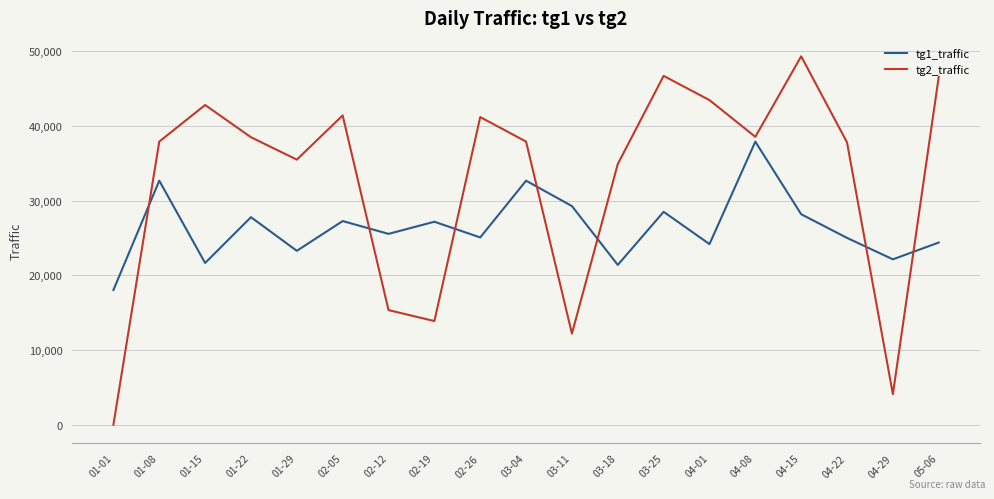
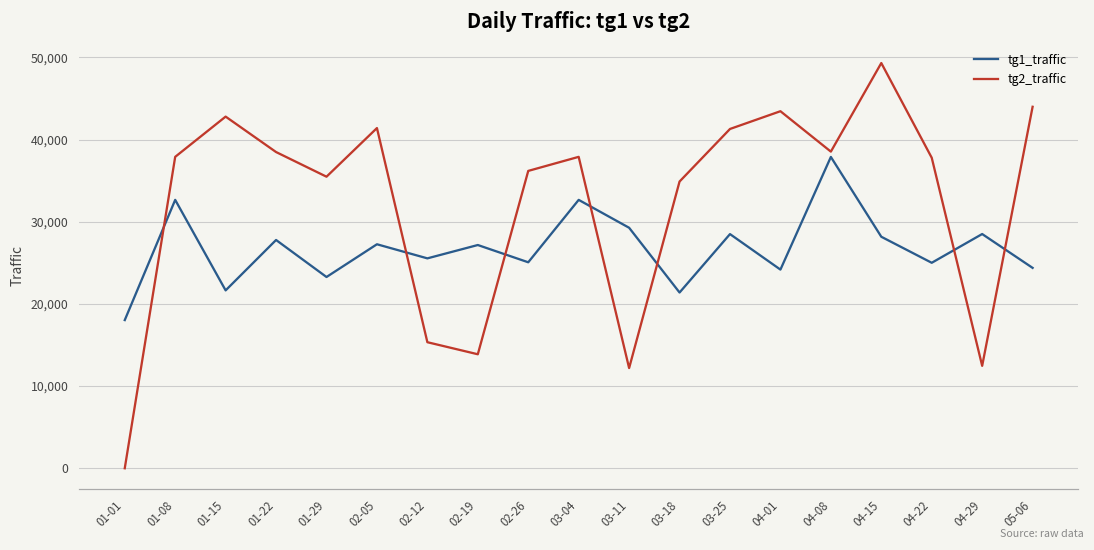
tg2_traffic, 02-26: 41,000 -> 36,000
tg2_traffic, 03-25: 47,000 -> 41,000
tg1_traffic, 04-29: 22,000 -> 29,000
tg2_traffic, 04-29: 4,000 -> 12,000
tg2_traffic, 05-06: 47,000 -> 44,000
